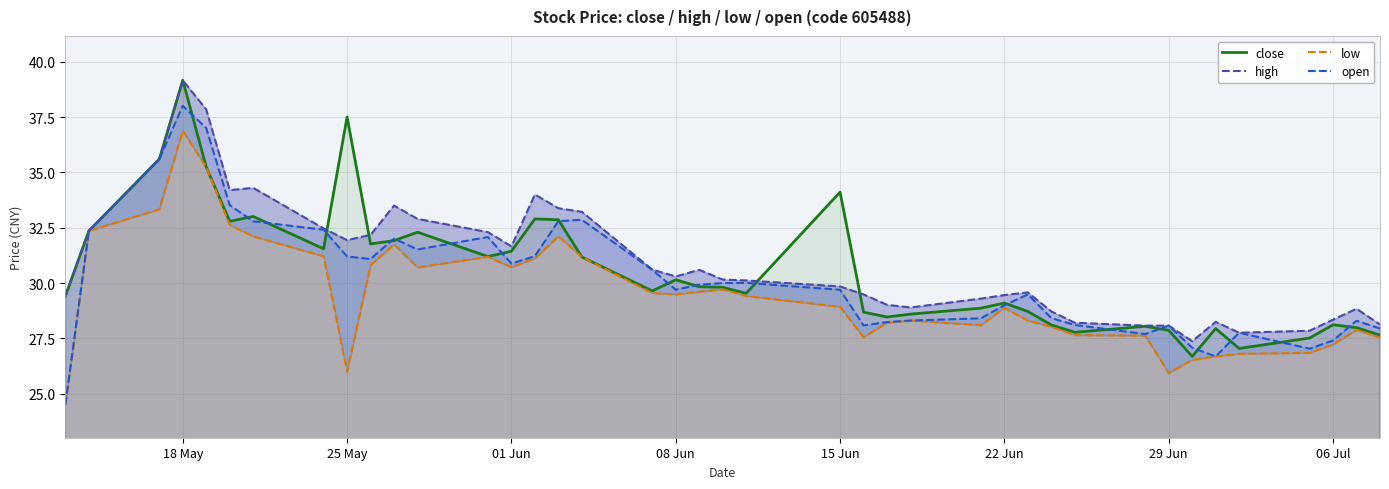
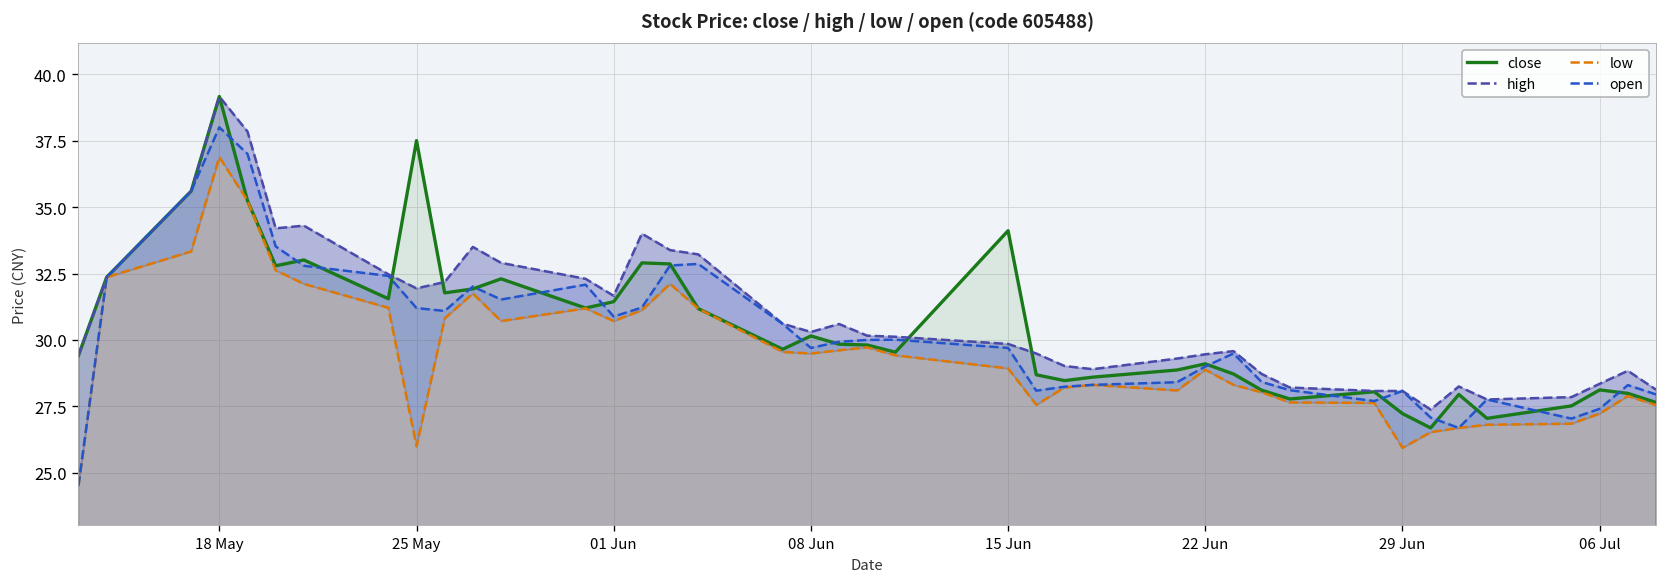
close, 29 Jun: 27.9 -> 27.2
